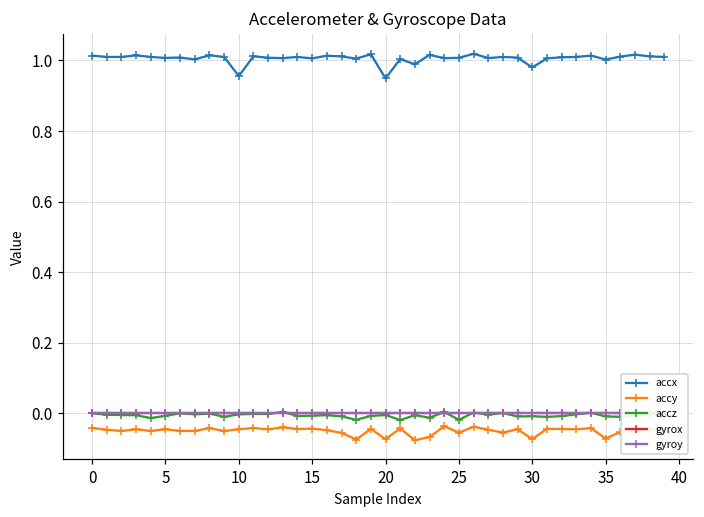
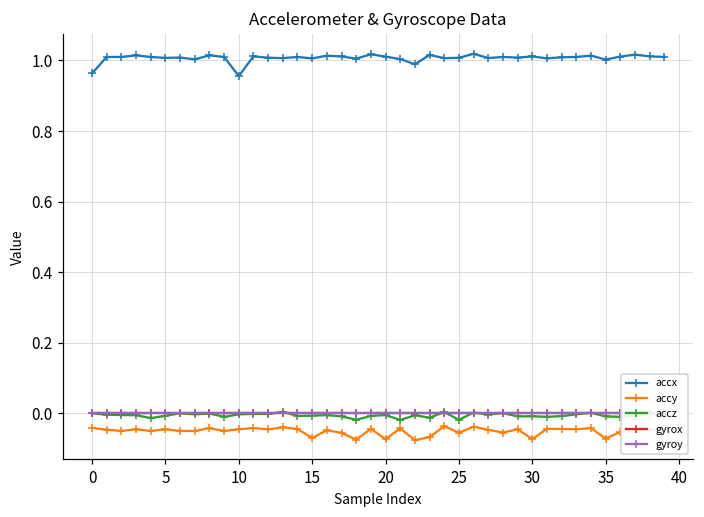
accx, 0: 1.01 -> 0.96
accy, 15: -0.04 -> -0.07
accx, 20: 0.95 -> 1.01
accx, 30: 0.98 -> 1.01
